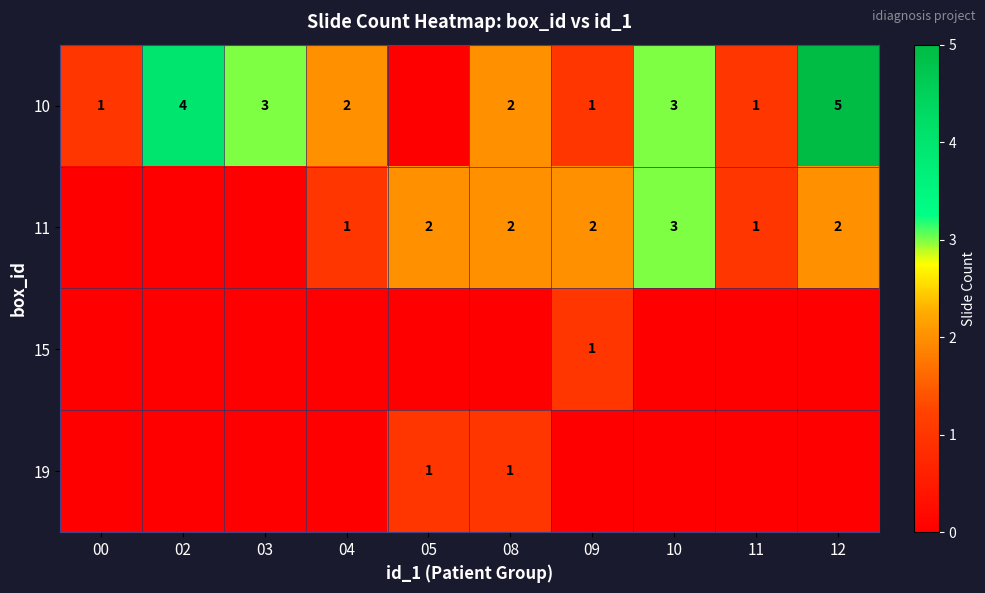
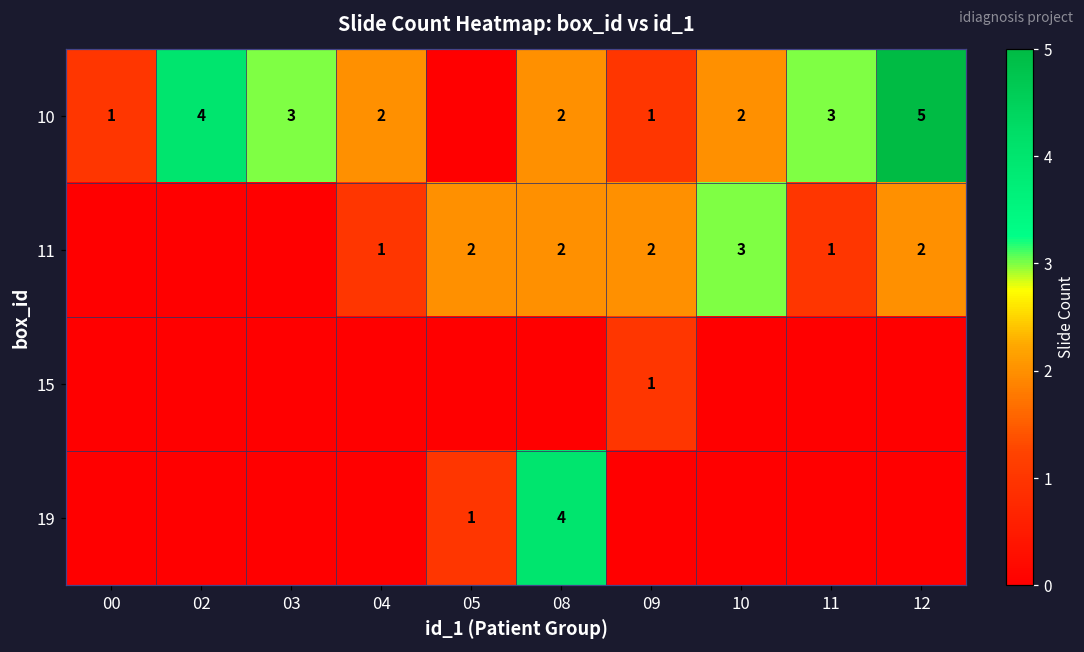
10, 10: 3 -> 2
10, 11: 1 -> 3
19, 08: 1 -> 4
